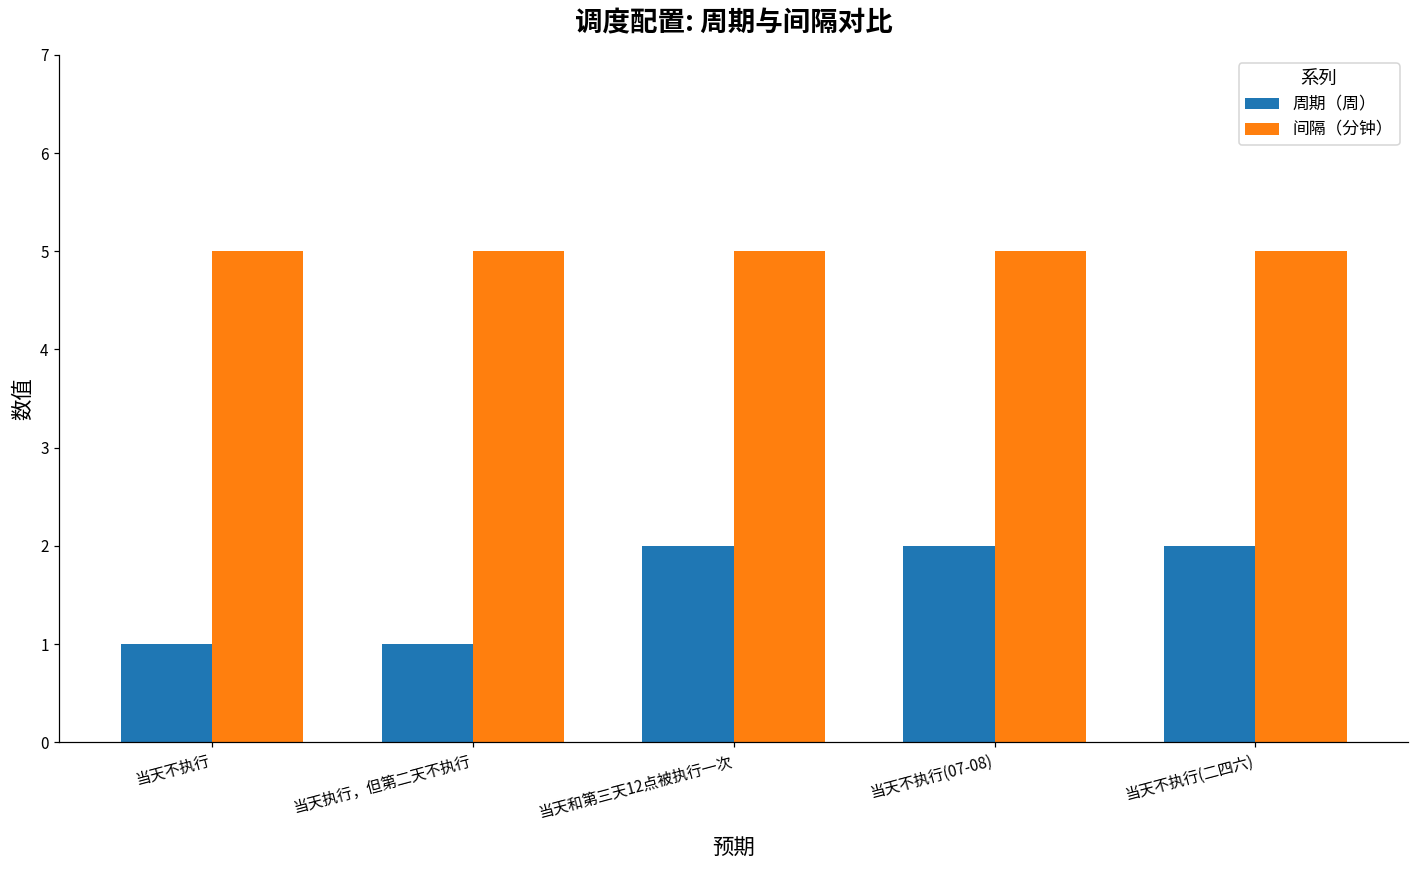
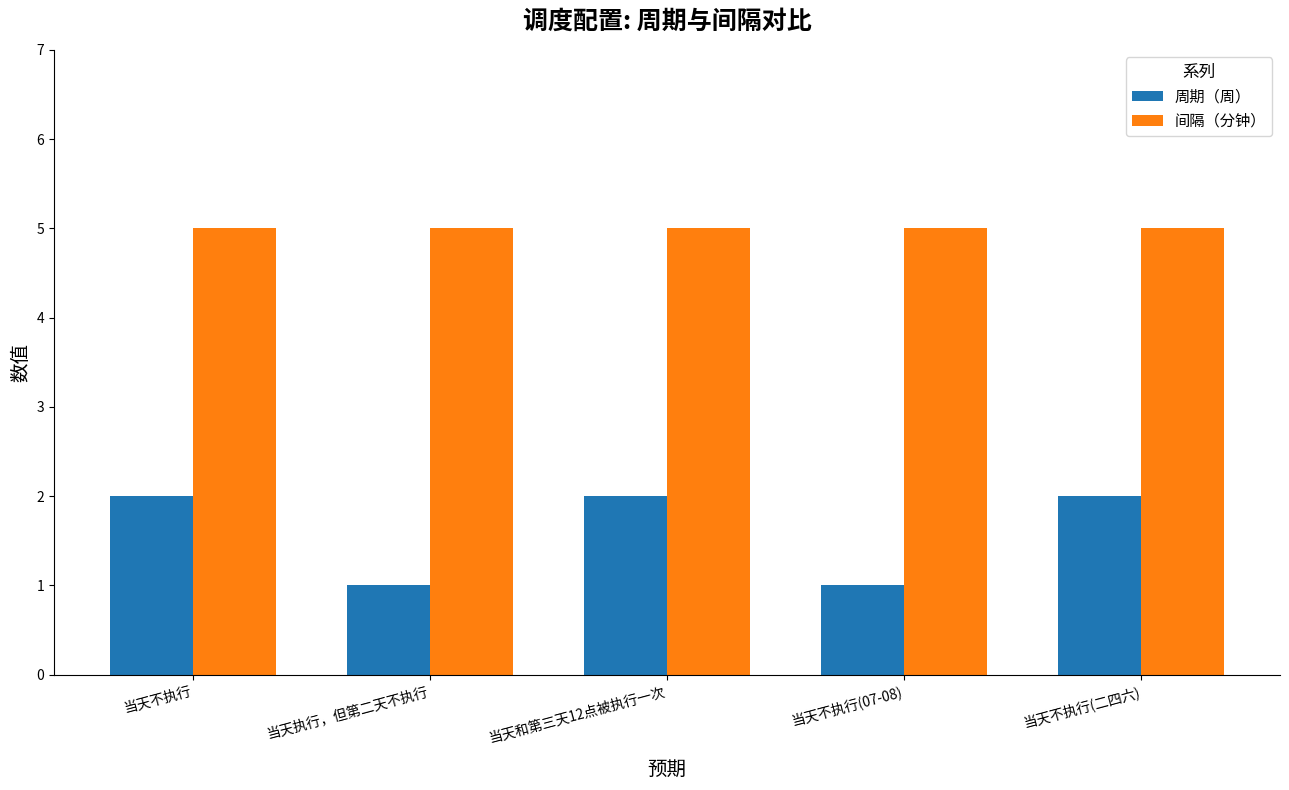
周期（周）, 当天不执行: 1 -> 2
周期（周）, 当天不执行(07-08): 2 -> 1
